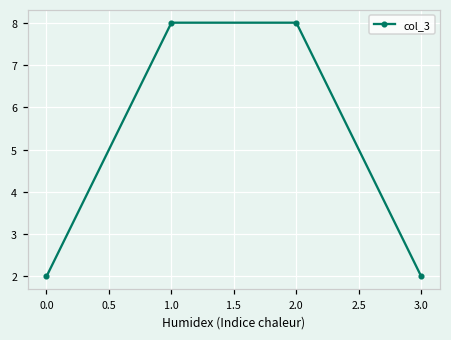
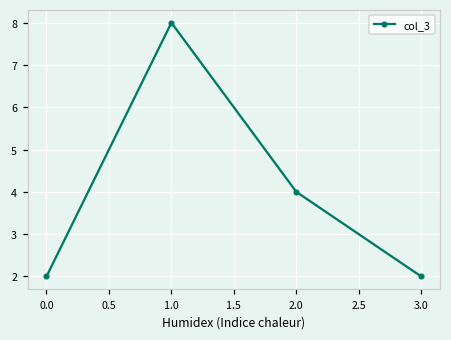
2.0: 8 -> 4
